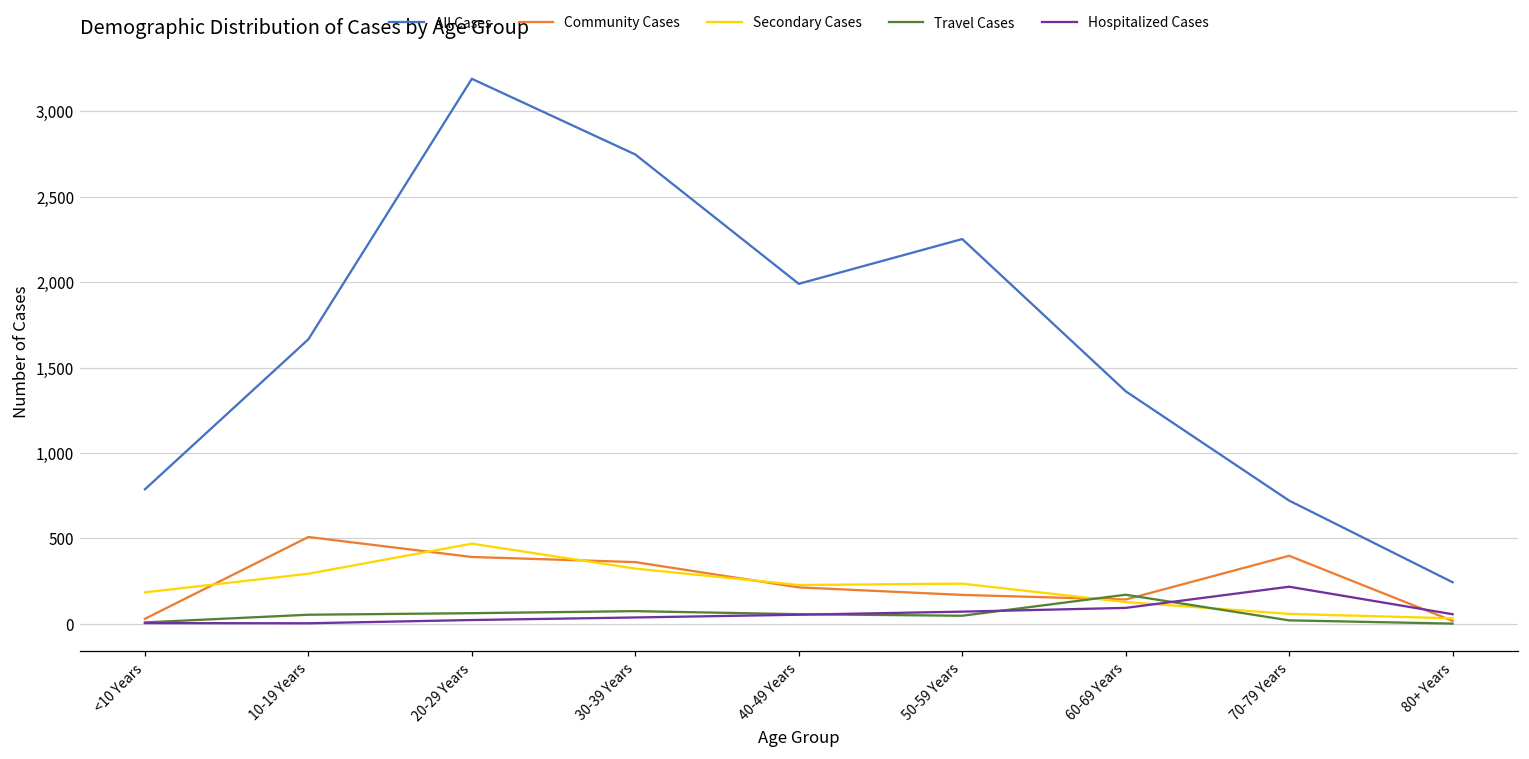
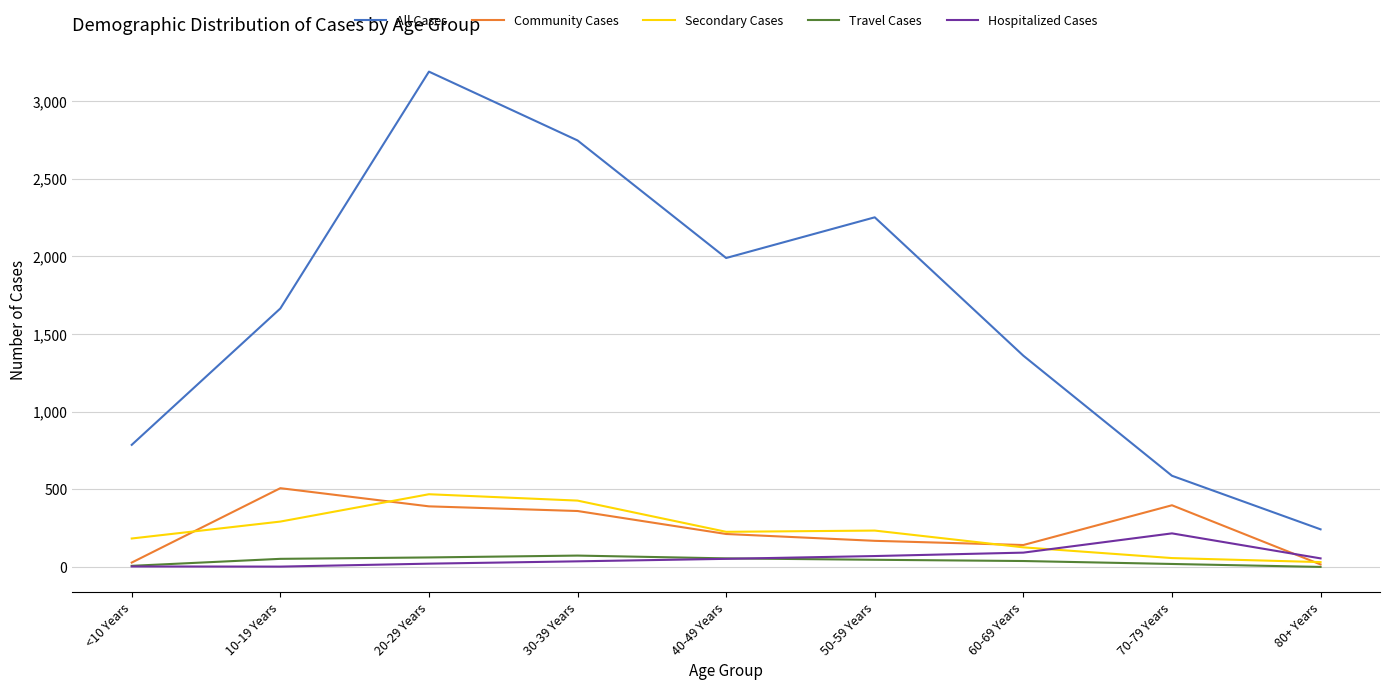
Secondary Cases, 30-39 Years: 320 -> 430
Travel Cases, 60-69 Years: 170 -> 40
All Cases, 70-79 Years: 720 -> 590
